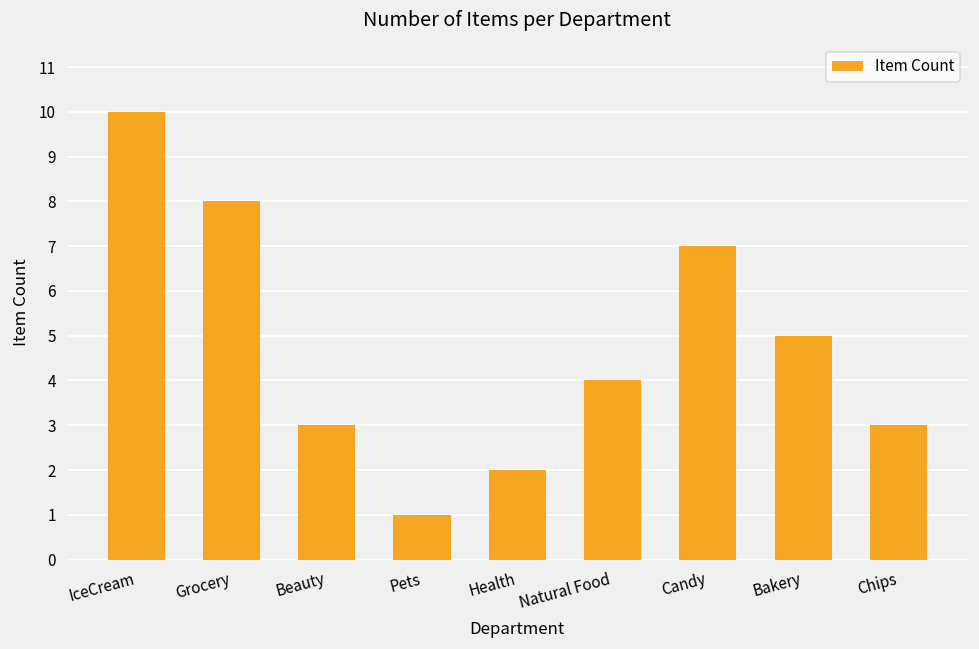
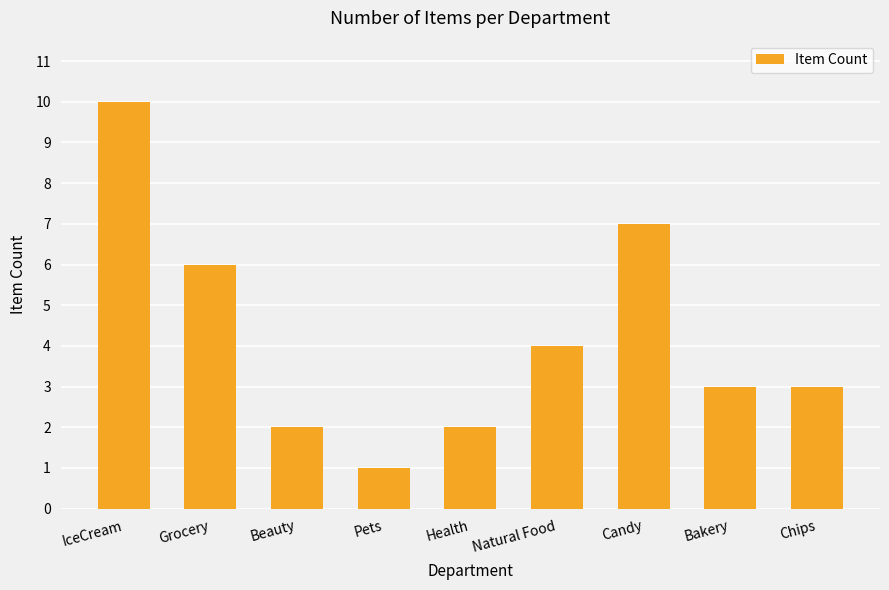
Grocery: 8 -> 6
Beauty: 3 -> 2
Bakery: 5 -> 3
